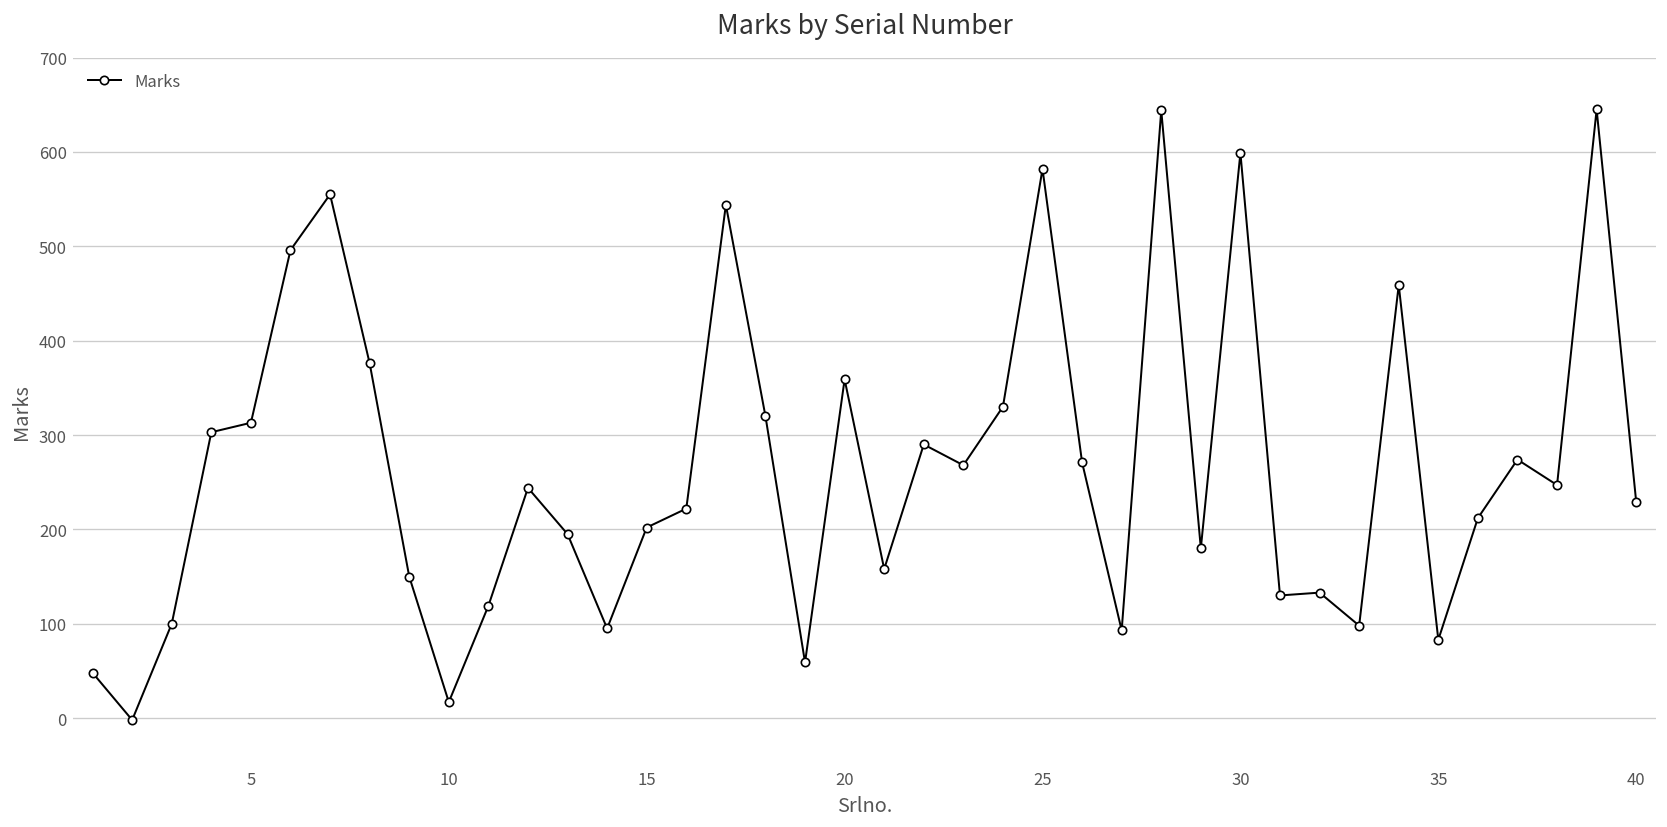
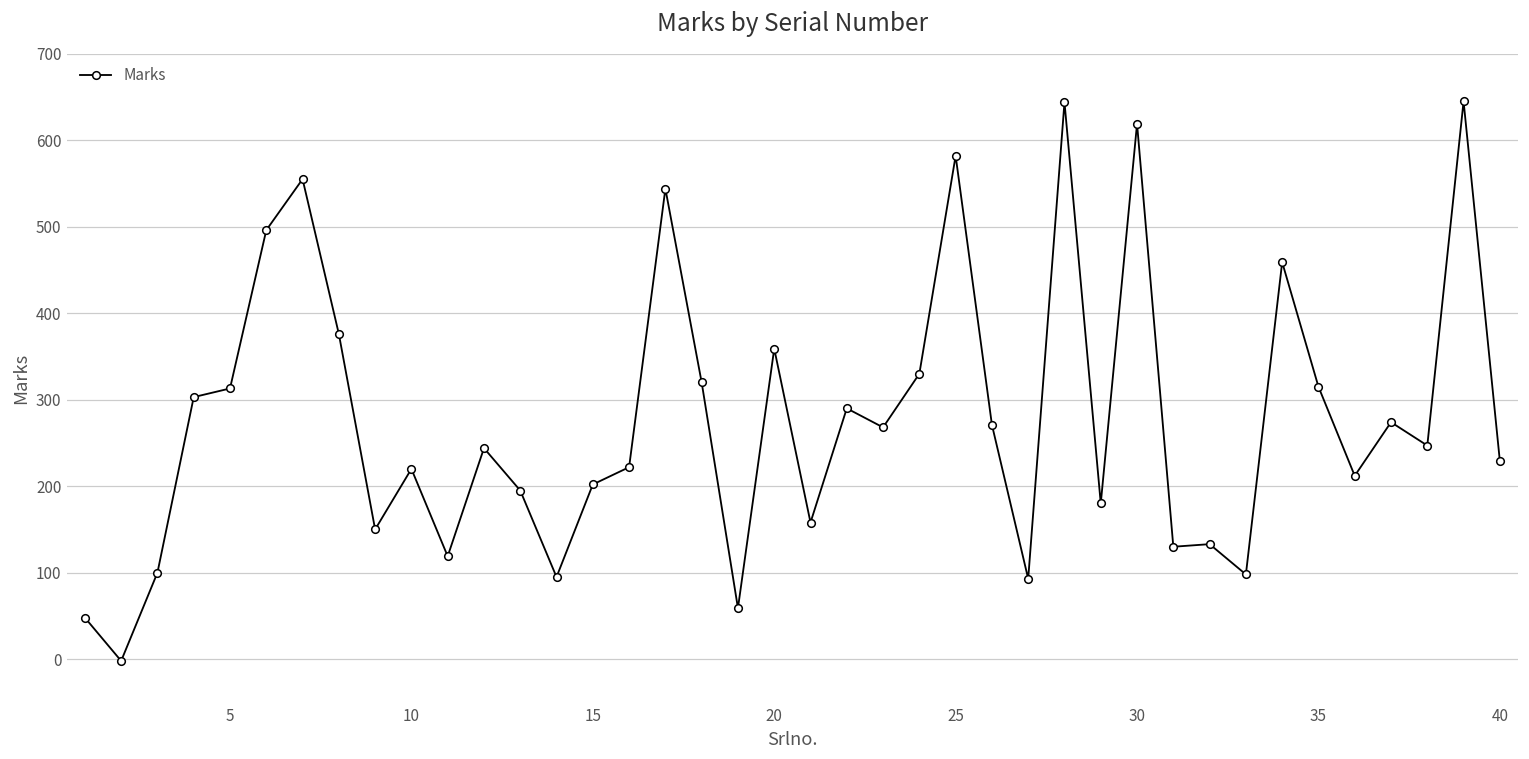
10: 20 -> 220
30: 600 -> 620
35: 80 -> 320
